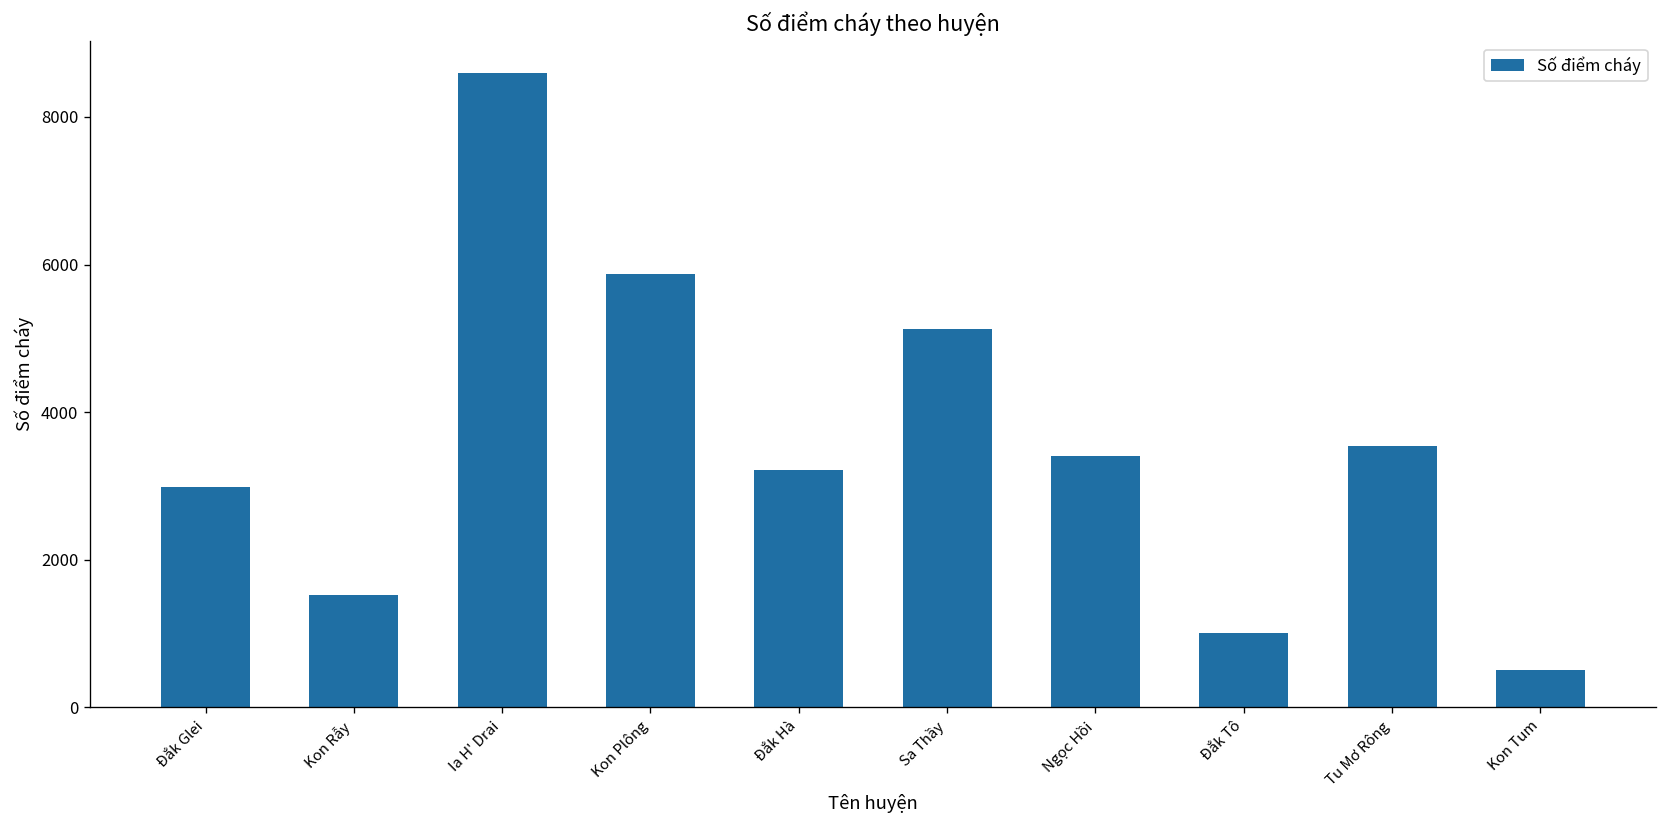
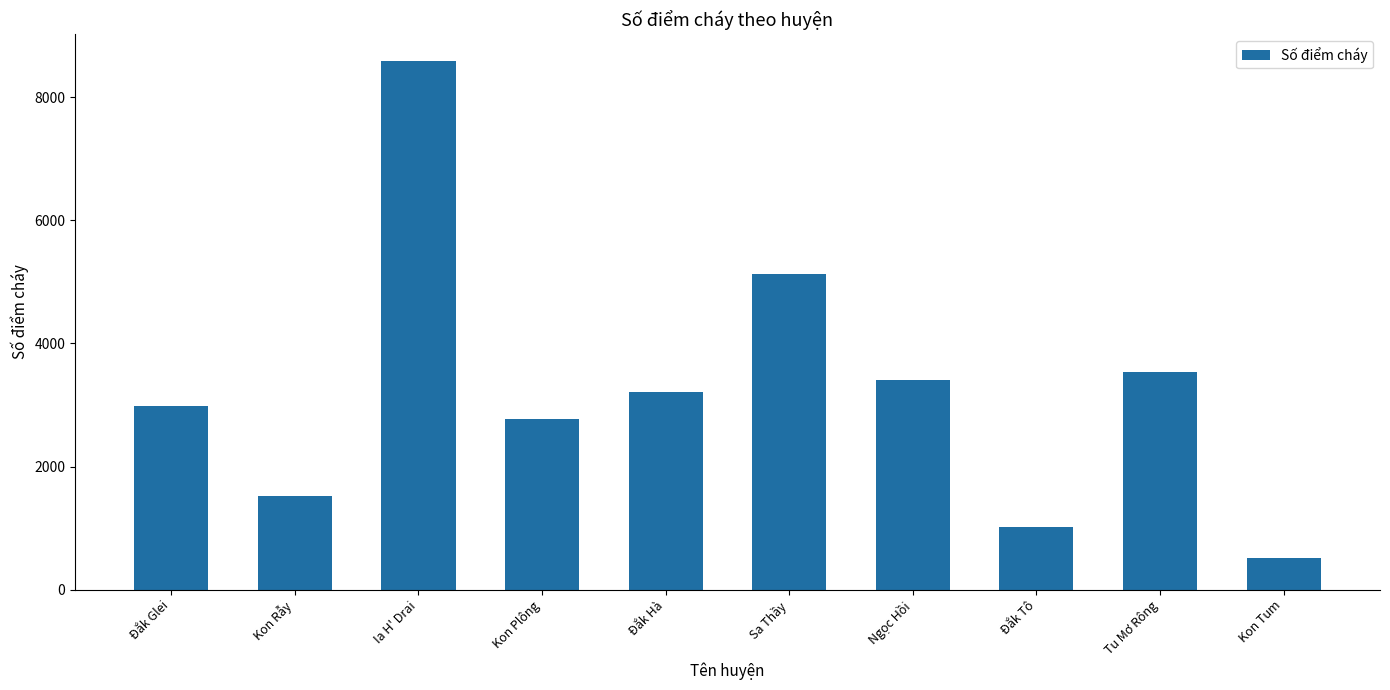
Kon Plông: 5900 -> 2800
